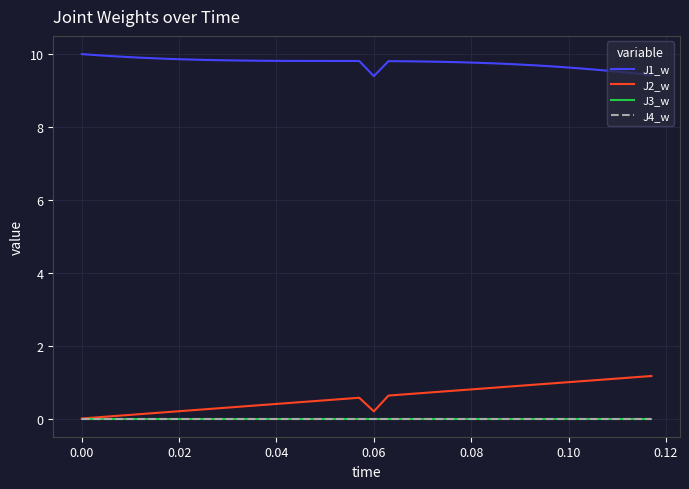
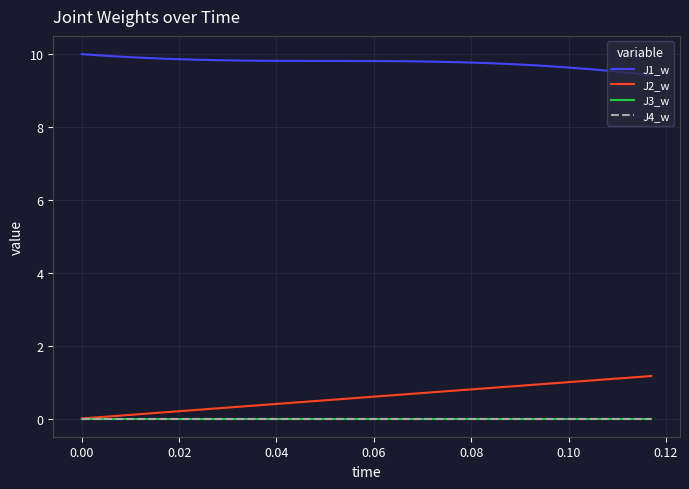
J1_w, 0.06: 9.4 -> 9.8
J2_w, 0.06: 0.2 -> 0.6
